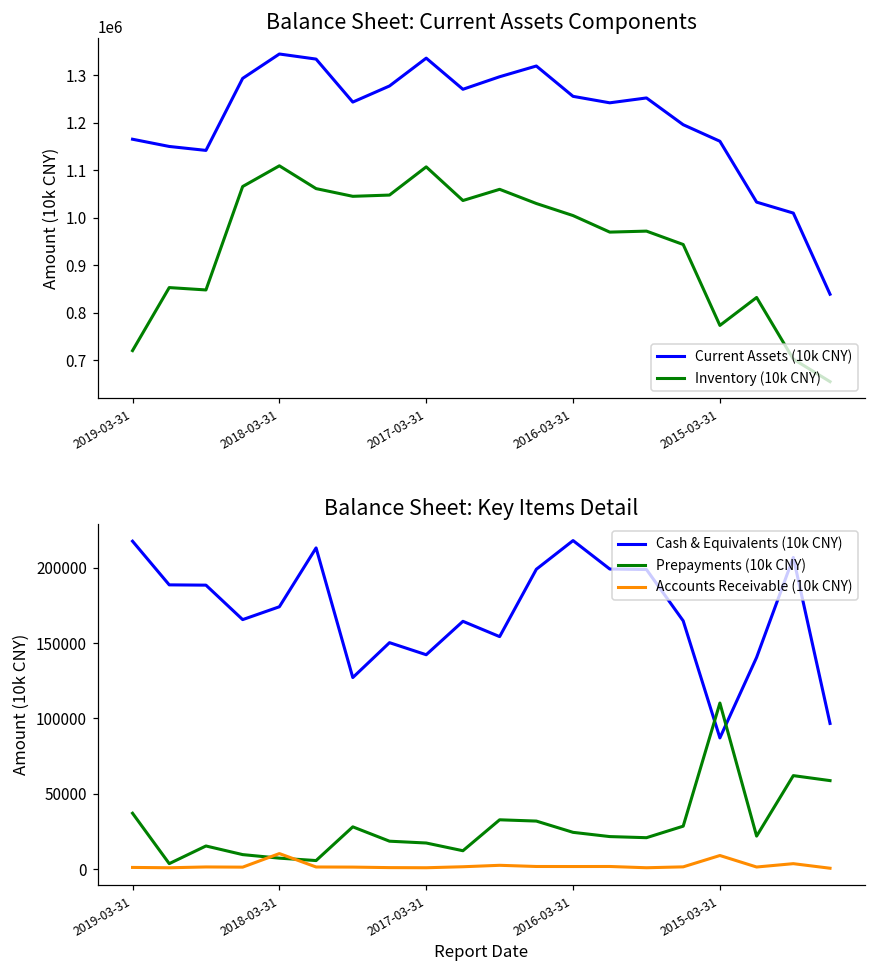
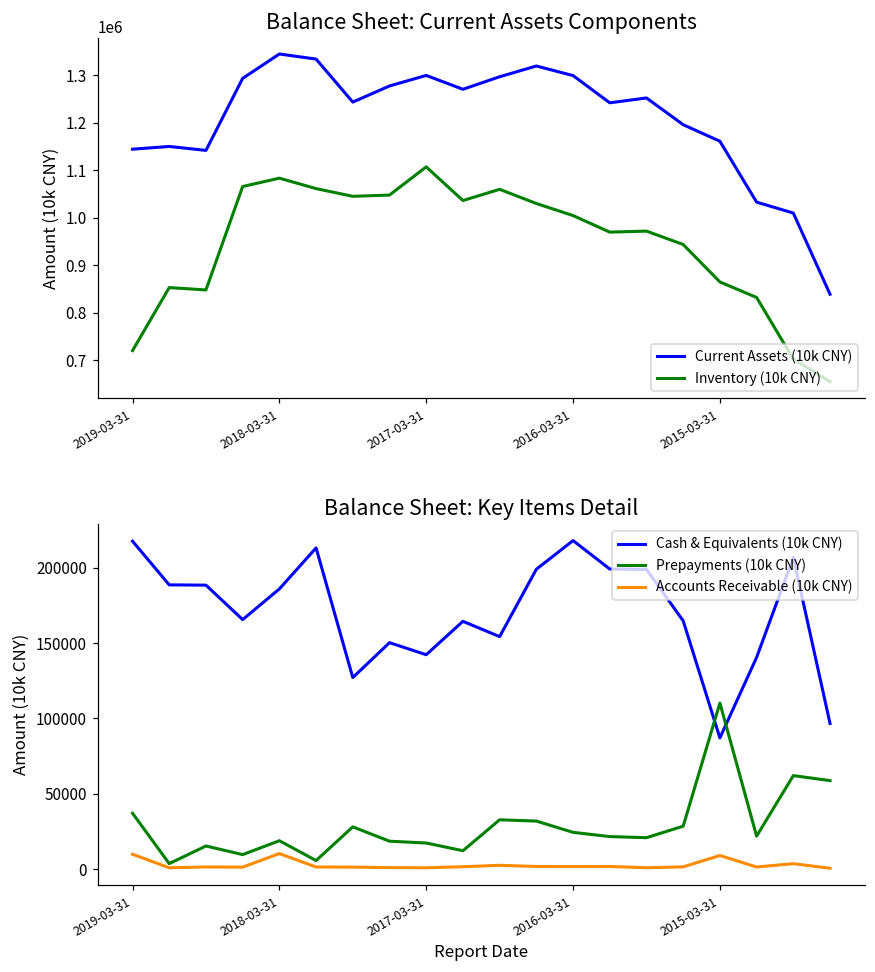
Balance Sheet: Current Assets Components, Current Assets (10k CNY), 2019-03-31: 1160000 -> 1140000
Balance Sheet: Current Assets Components, Inventory (10k CNY), 2018-03-31: 1110000 -> 1080000
Balance Sheet: Current Assets Components, Current Assets (10k CNY), 2017-03-31: 1340000 -> 1300000
Balance Sheet: Current Assets Components, Current Assets (10k CNY), 2016-03-31: 1260000 -> 1300000
Balance Sheet: Current Assets Components, Inventory (10k CNY), 2015-03-31: 770000 -> 860000
Balance Sheet: Key Items Detail, Accounts Receivable (10k CNY), 2019-03-31: 1000 -> 10000
Balance Sheet: Key Items Detail, Cash & Equivalents (10k CNY), 2018-03-31: 174000 -> 186000
Balance Sheet: Key Items Detail, Prepayments (10k CNY), 2018-03-31: 7000 -> 19000
